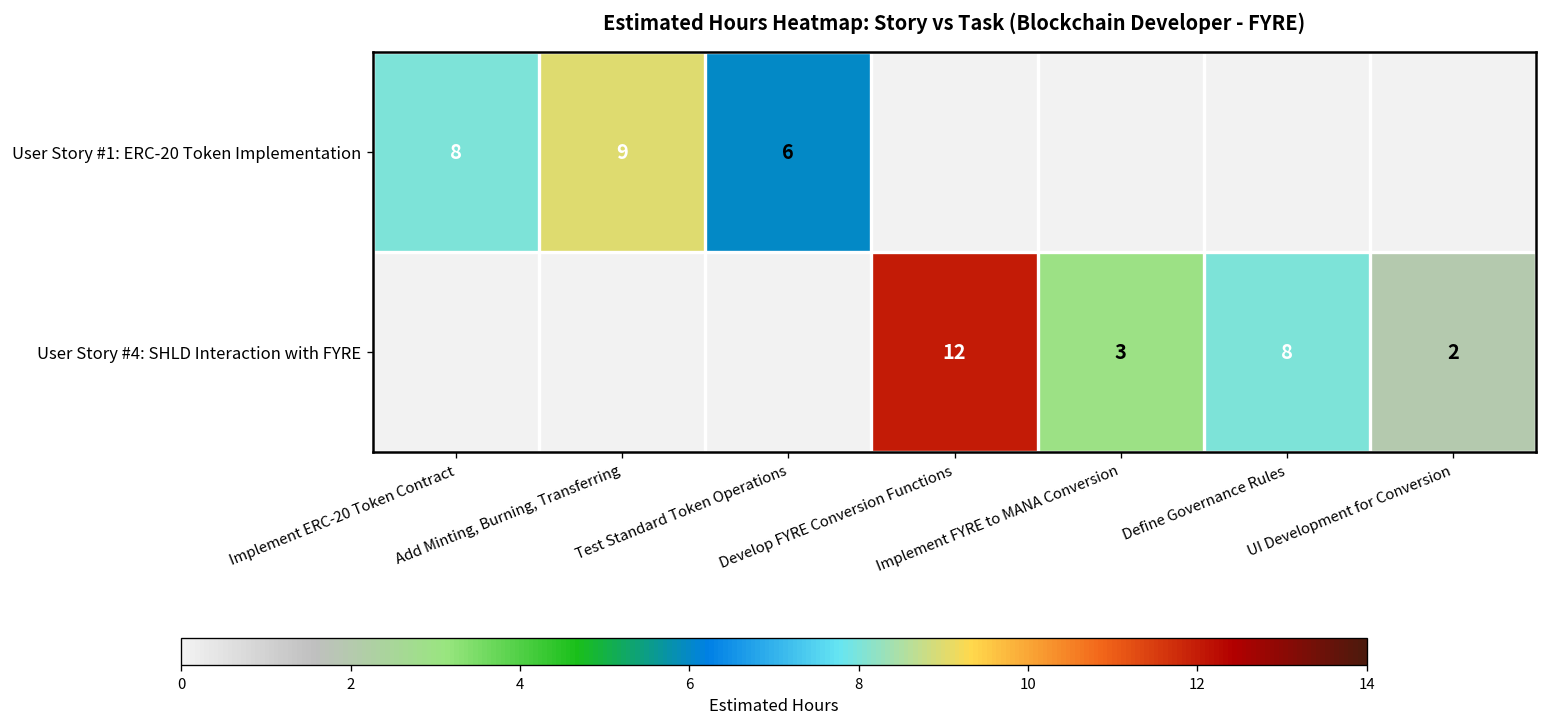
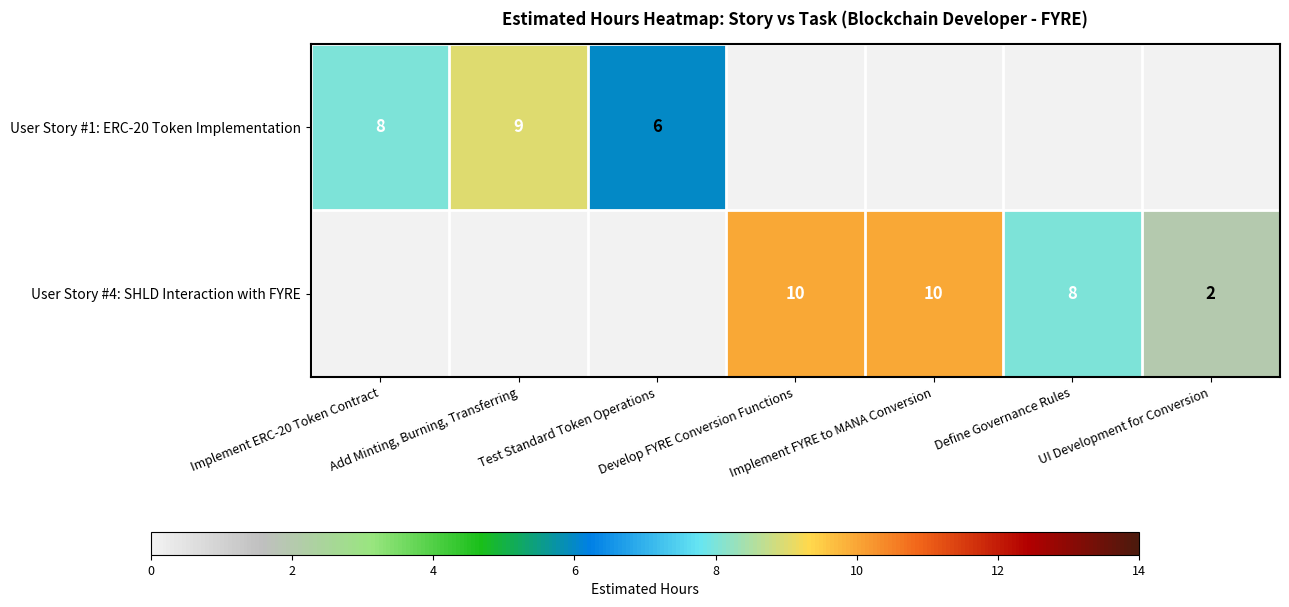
User Story #4: SHLD Interaction with FYRE, Develop FYRE Conversion Functions: 12 -> 10
User Story #4: SHLD Interaction with FYRE, Implement FYRE to MANA Conversion: 3 -> 10
